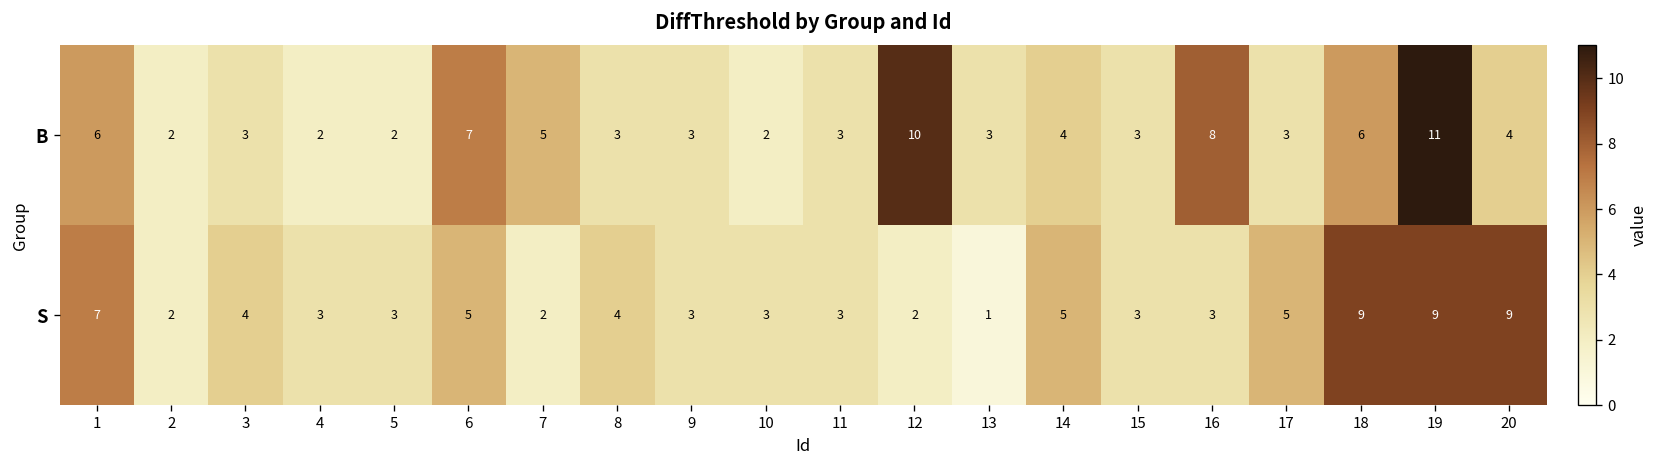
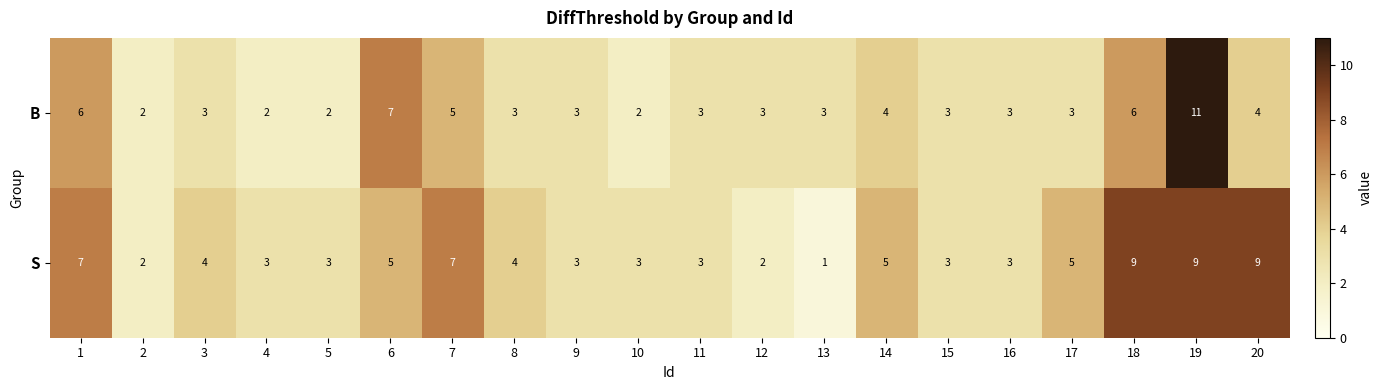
B, 12: 10 -> 3
B, 16: 8 -> 3
S, 7: 2 -> 7
